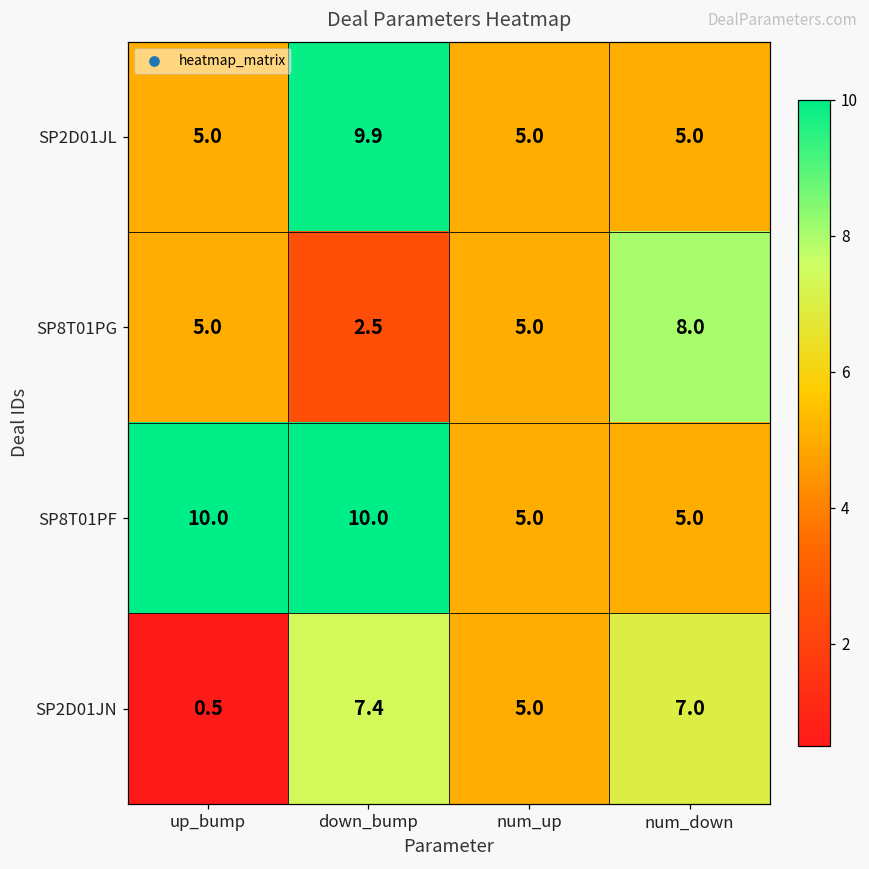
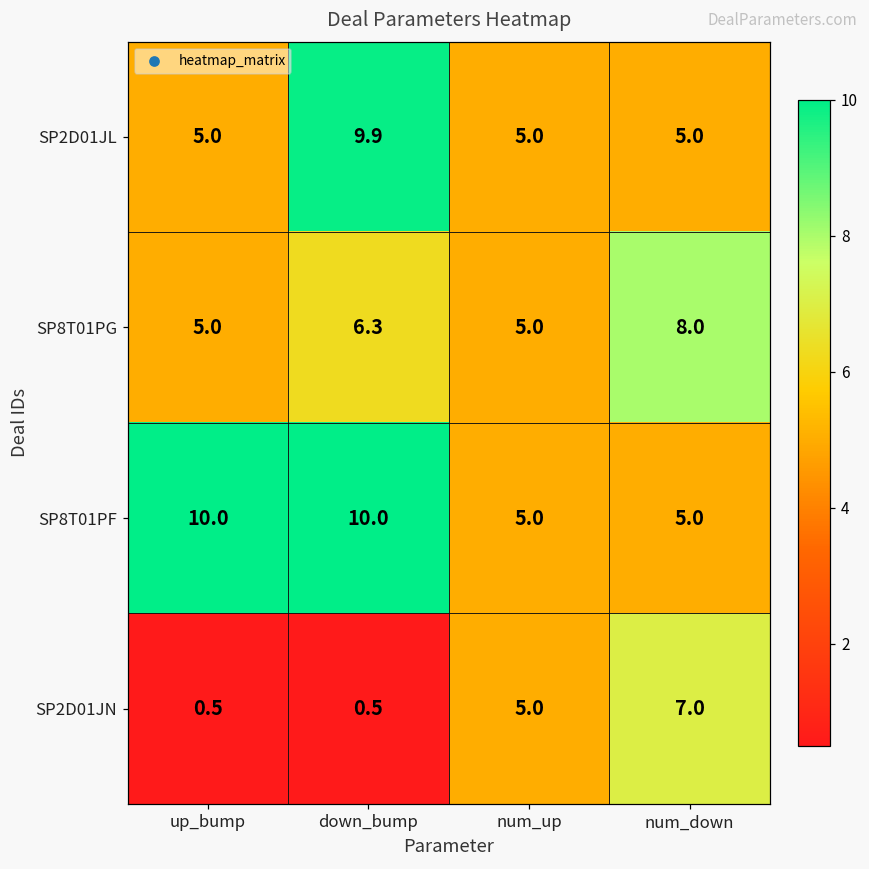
SP8T01PG, down_bump: 2.5 -> 6.3
SP2D01JN, down_bump: 7.4 -> 0.5
